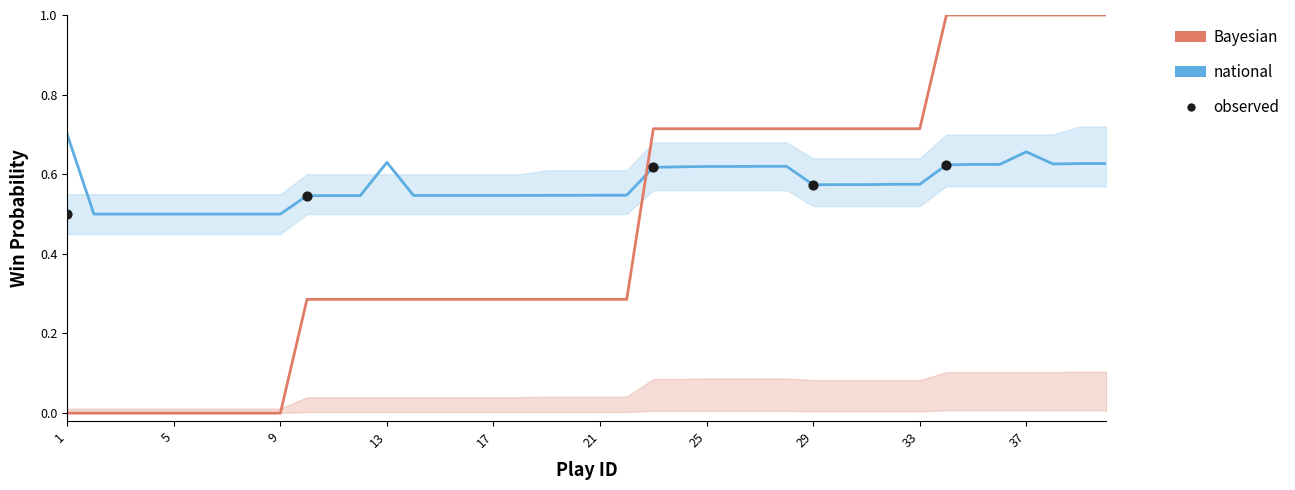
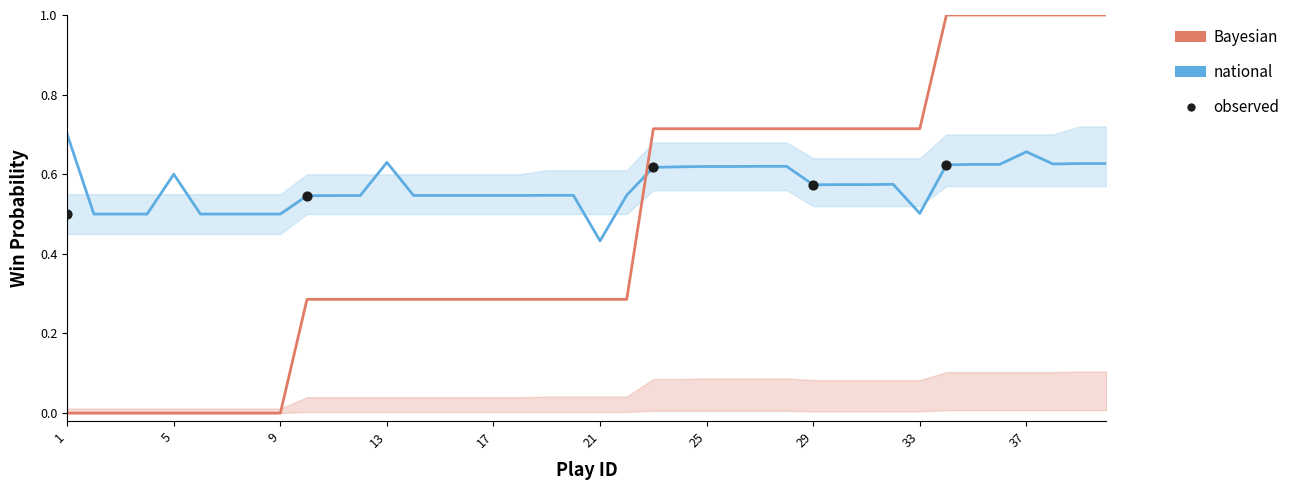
national, 5: 0.5 -> 0.6
national, 21: 0.55 -> 0.43
national, 33: 0.57 -> 0.50
